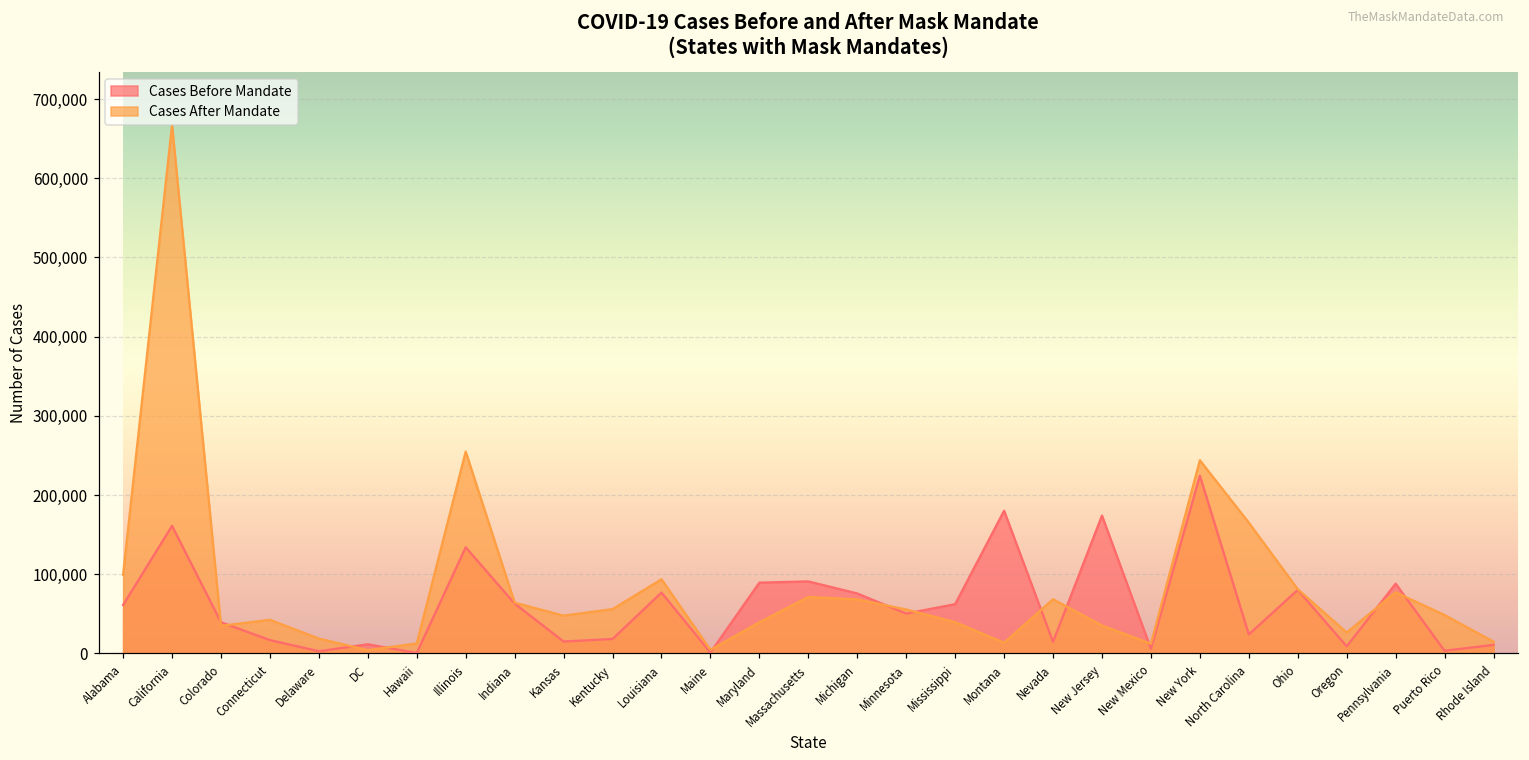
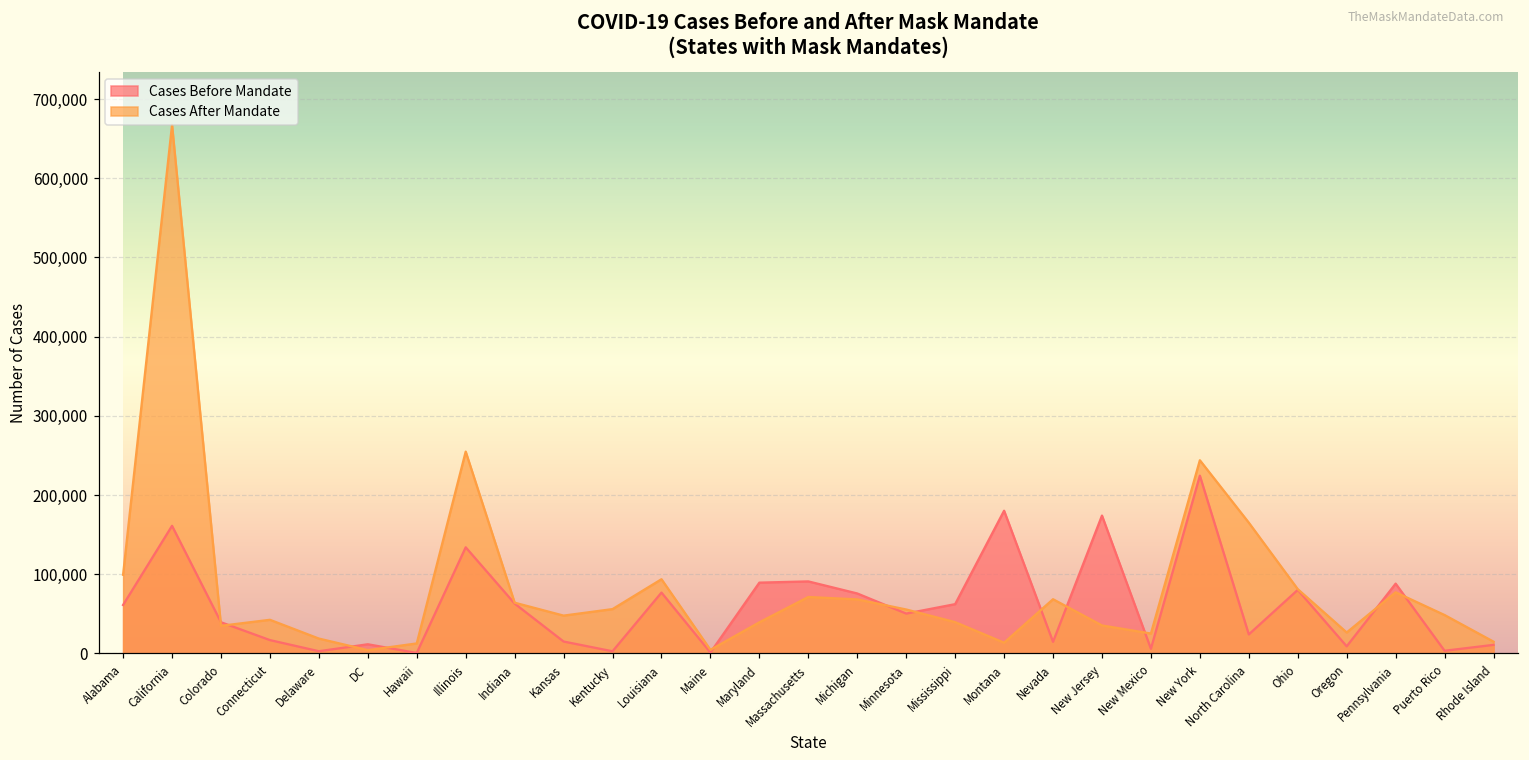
Cases Before Mandate, Kentucky: 20,000 -> 0
Cases After Mandate, New Mexico: 10,000 -> 30,000
